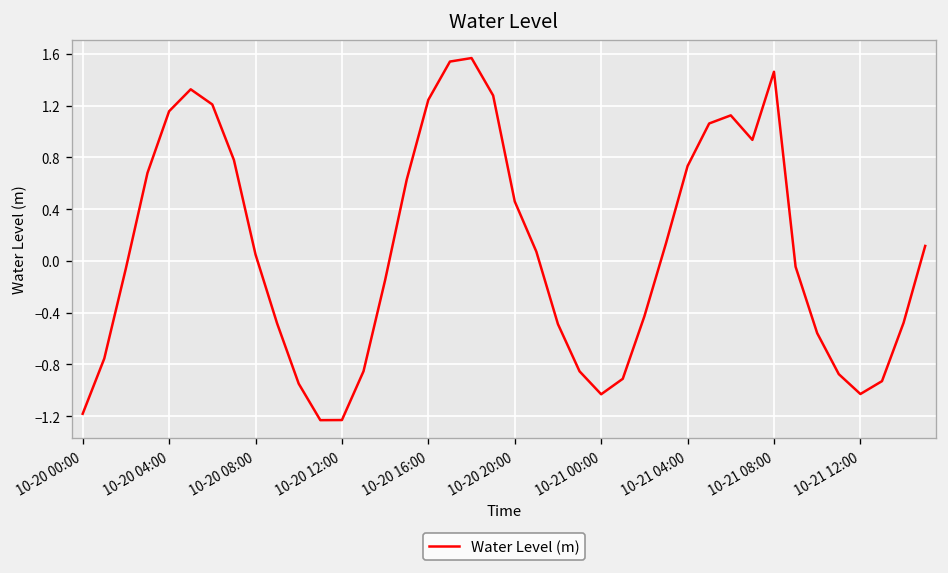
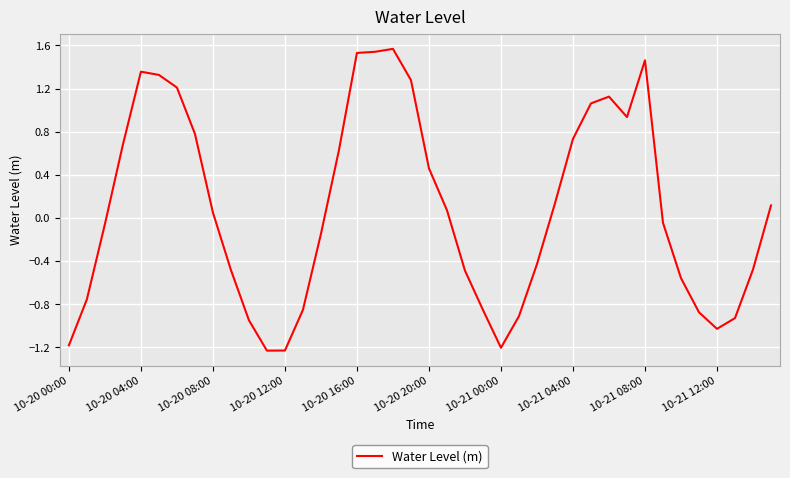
10-20 04:00: 1.16 -> 1.36
10-20 16:00: 1.25 -> 1.53
10-21 00:00: -1.03 -> -1.20
